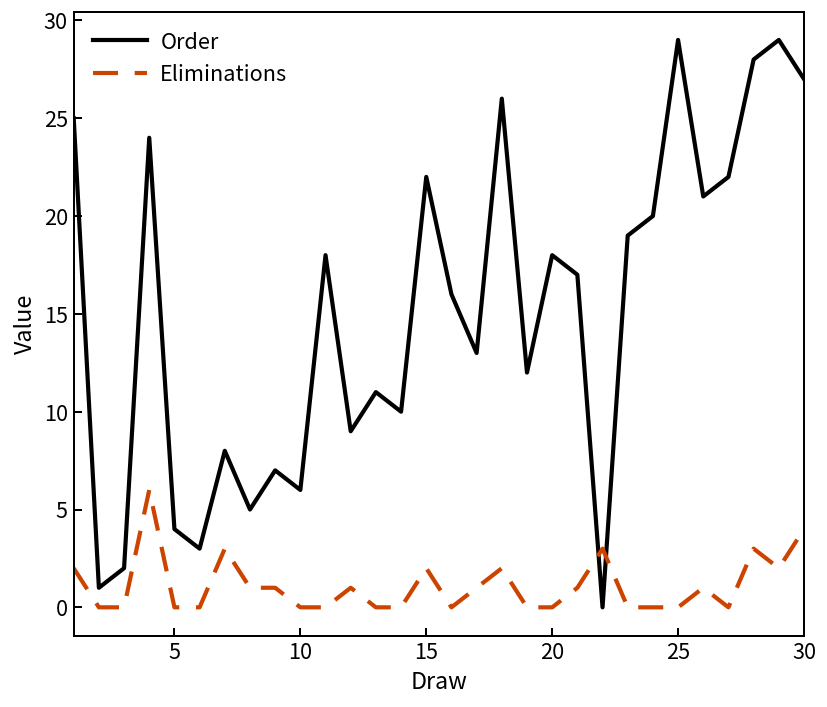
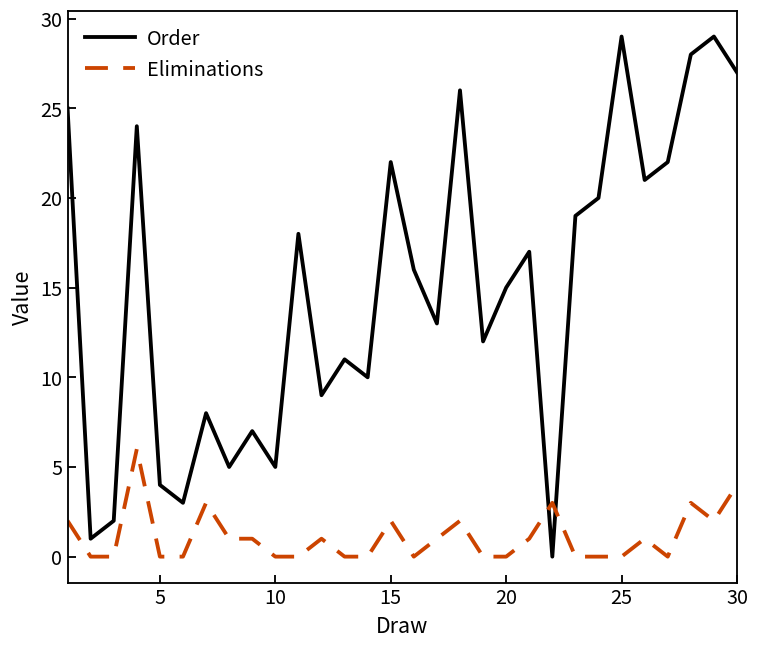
Order, 10: 6 -> 5
Order, 20: 18 -> 15
